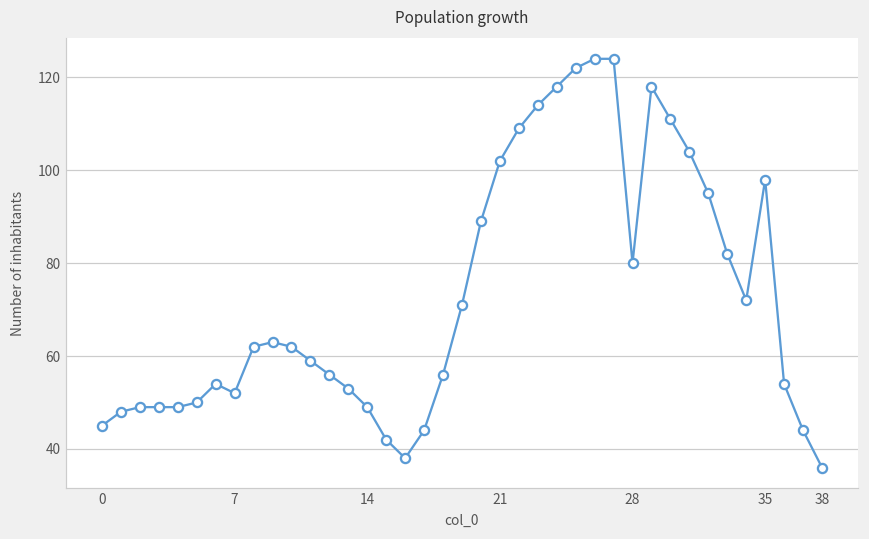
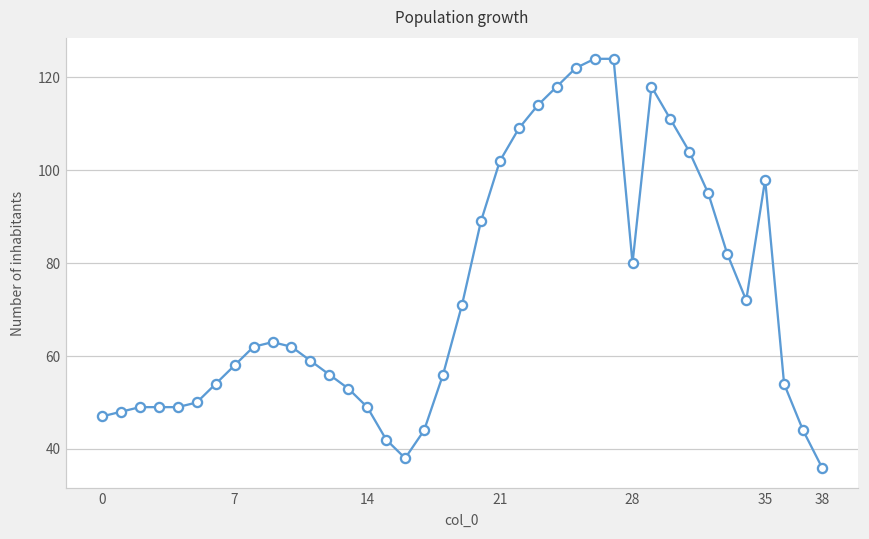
0: 45 -> 47
7: 52 -> 58
